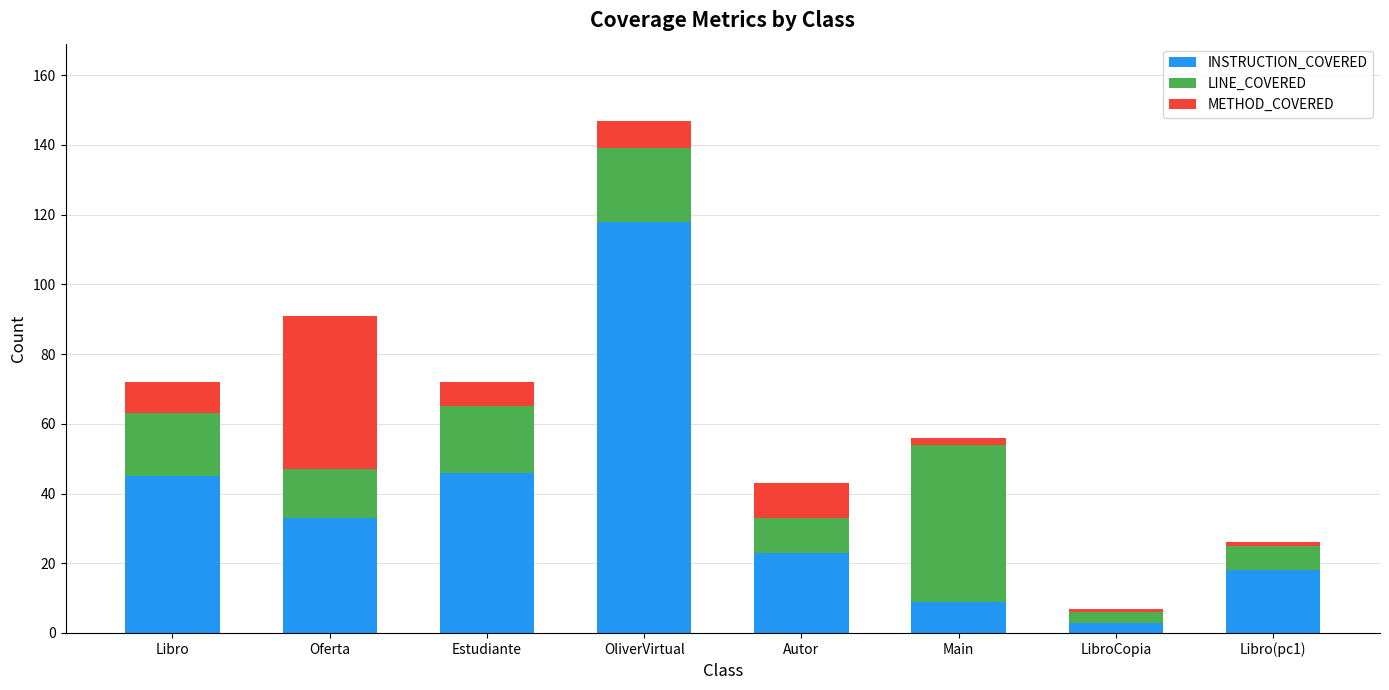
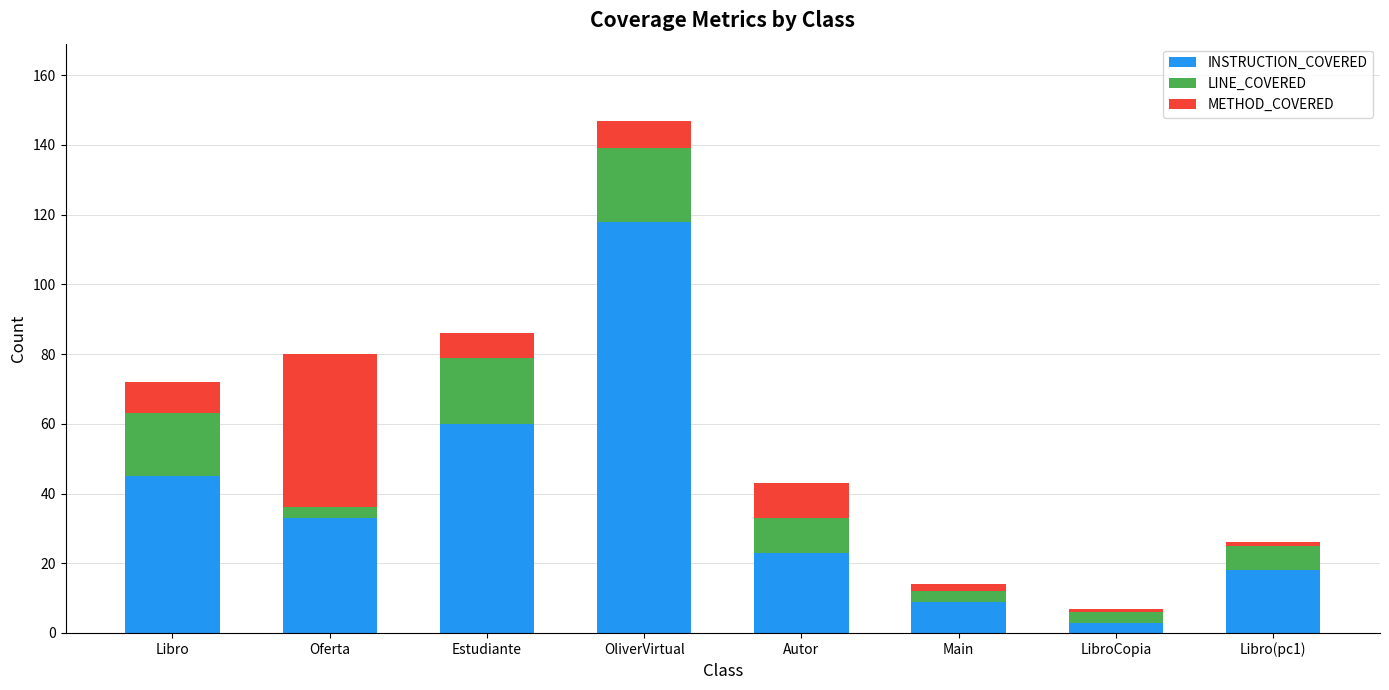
LINE_COVERED, Oferta: 14 -> 3
INSTRUCTION_COVERED, Estudiante: 46 -> 60
LINE_COVERED, Main: 45 -> 3
